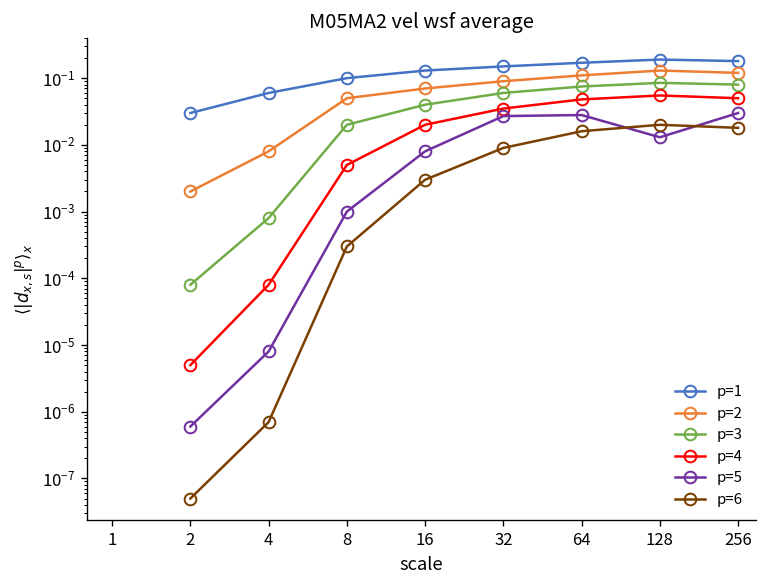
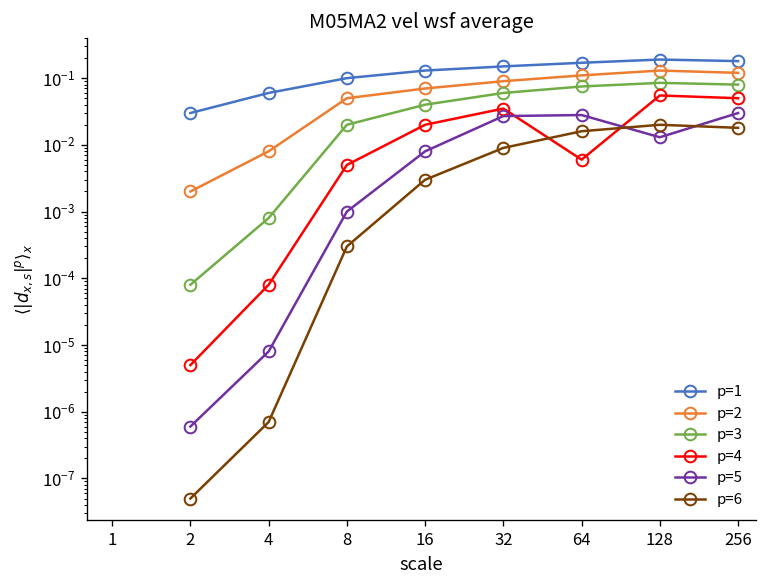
p=4, 64: 0.05 -> 0.006
